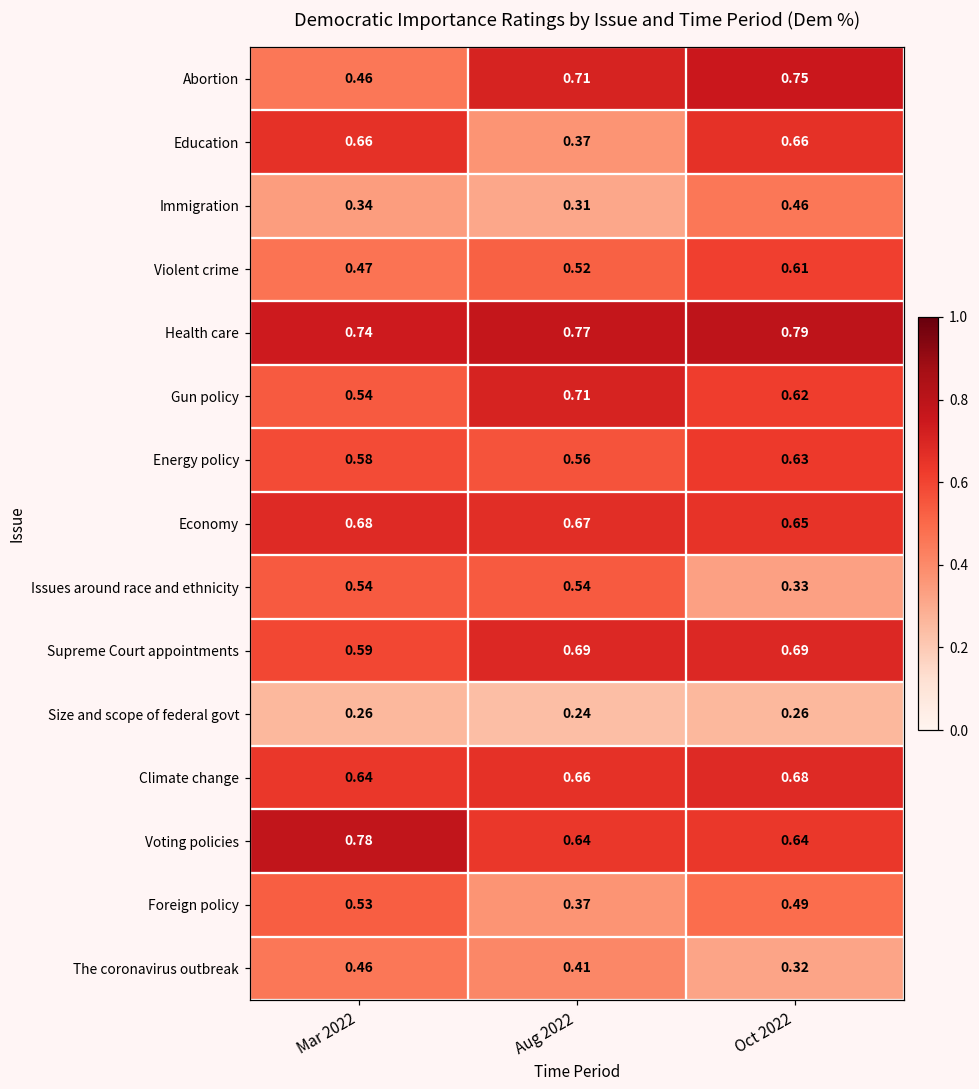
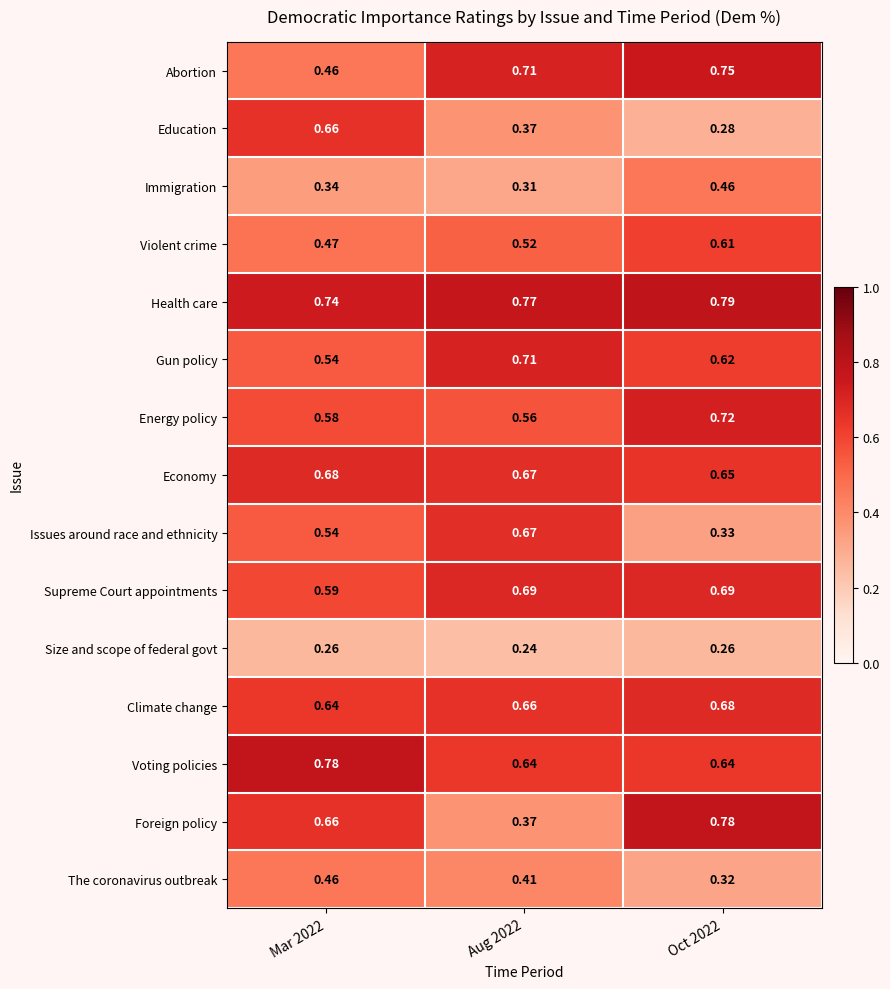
Education, Oct 2022: 0.66 -> 0.28
Energy policy, Oct 2022: 0.63 -> 0.72
Issues around race and ethnicity, Aug 2022: 0.54 -> 0.67
Foreign policy, Mar 2022: 0.53 -> 0.66
Foreign policy, Oct 2022: 0.49 -> 0.78
